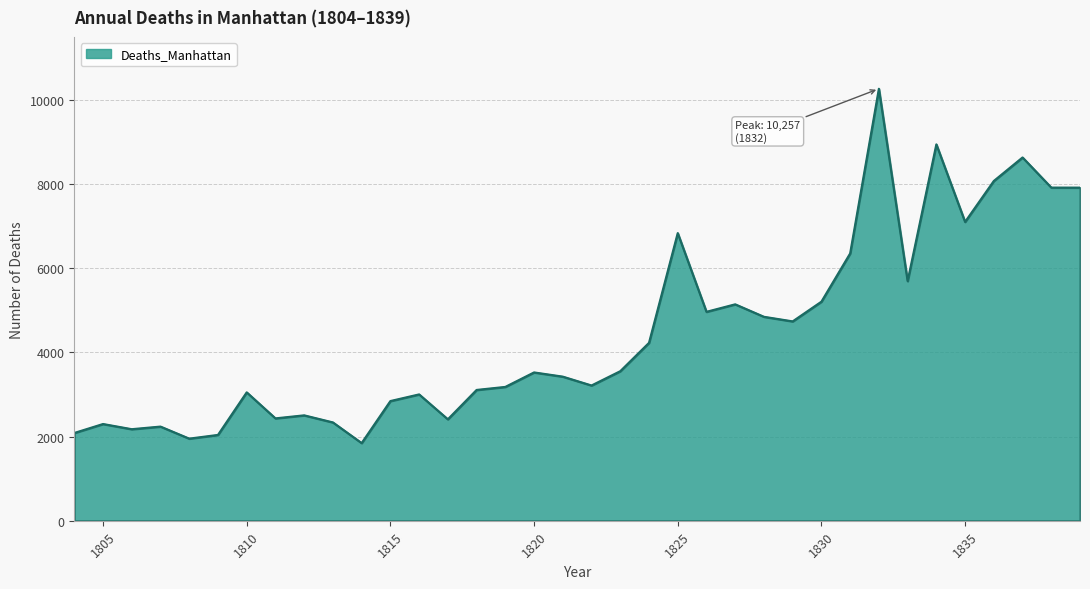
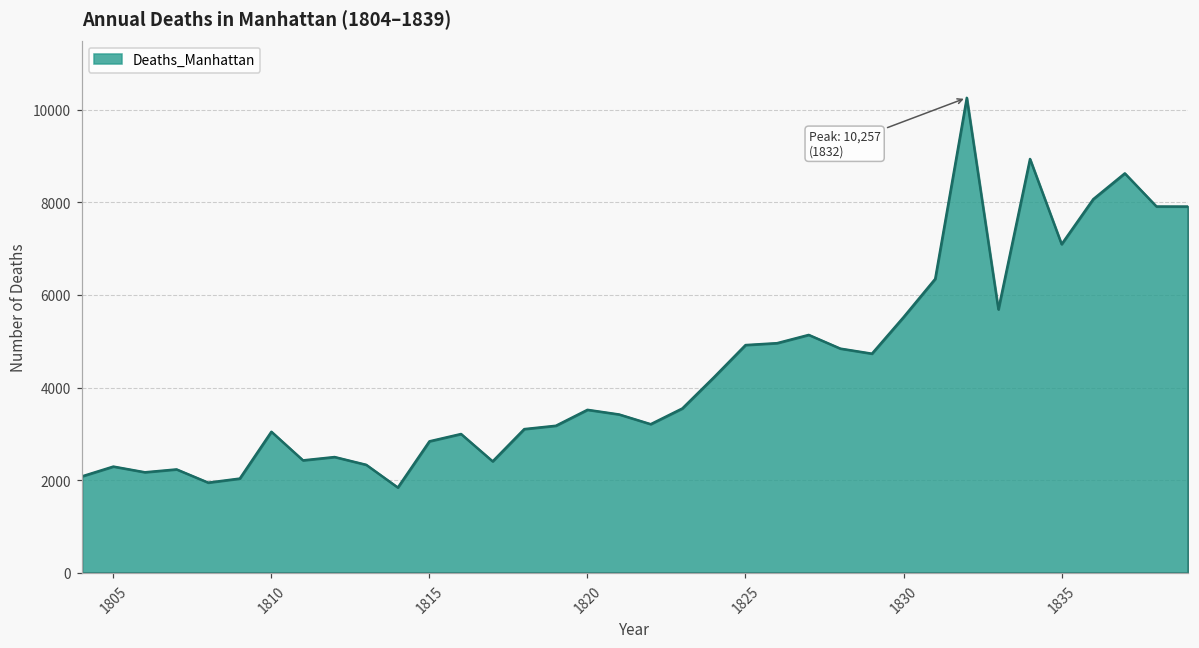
1825: 6800 -> 4900
1830: 5200 -> 5500
